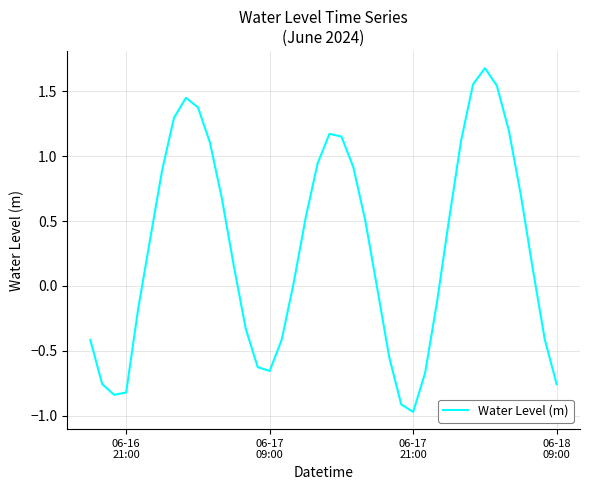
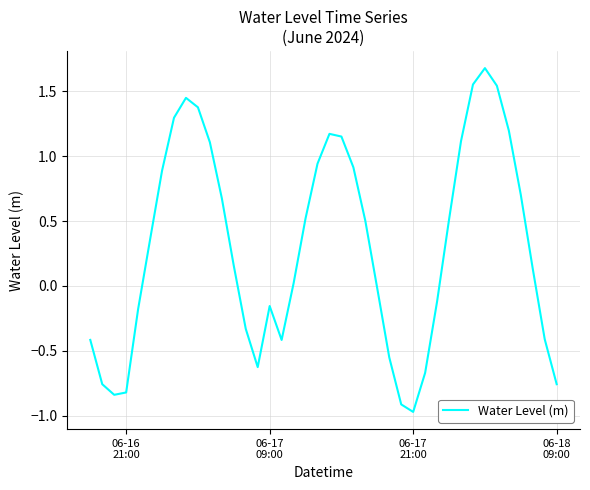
06-17 09:00: -0.65 -> -0.15
